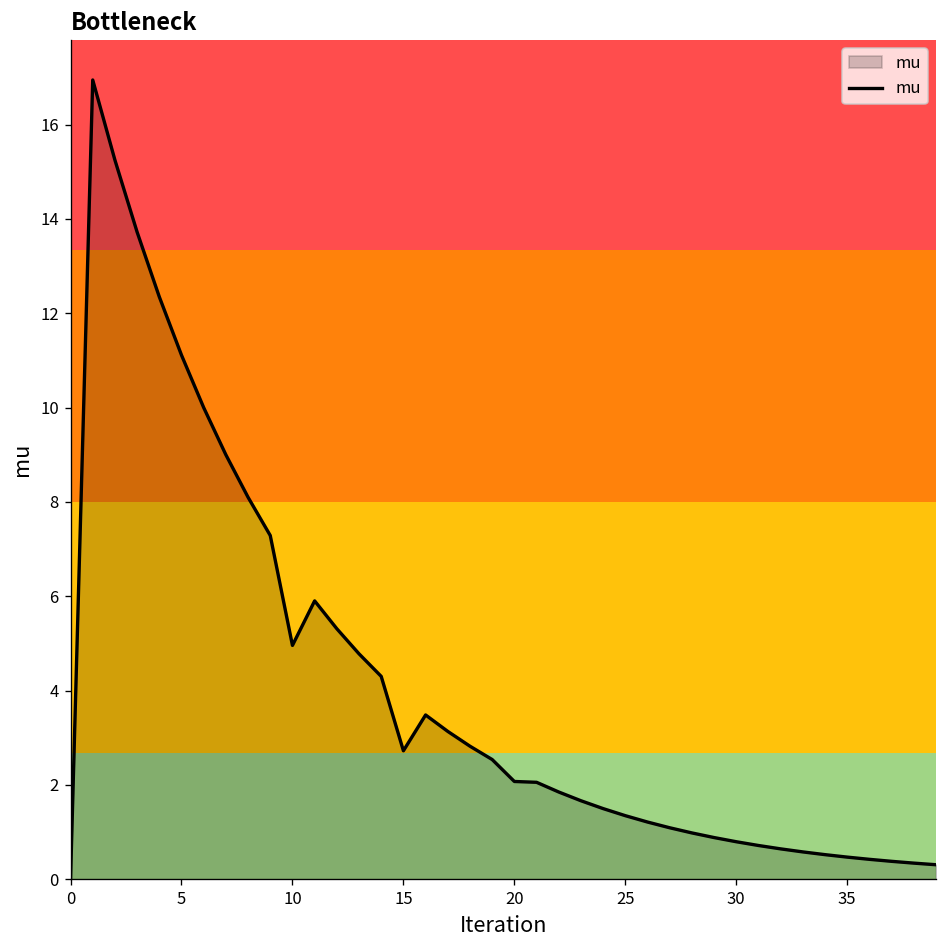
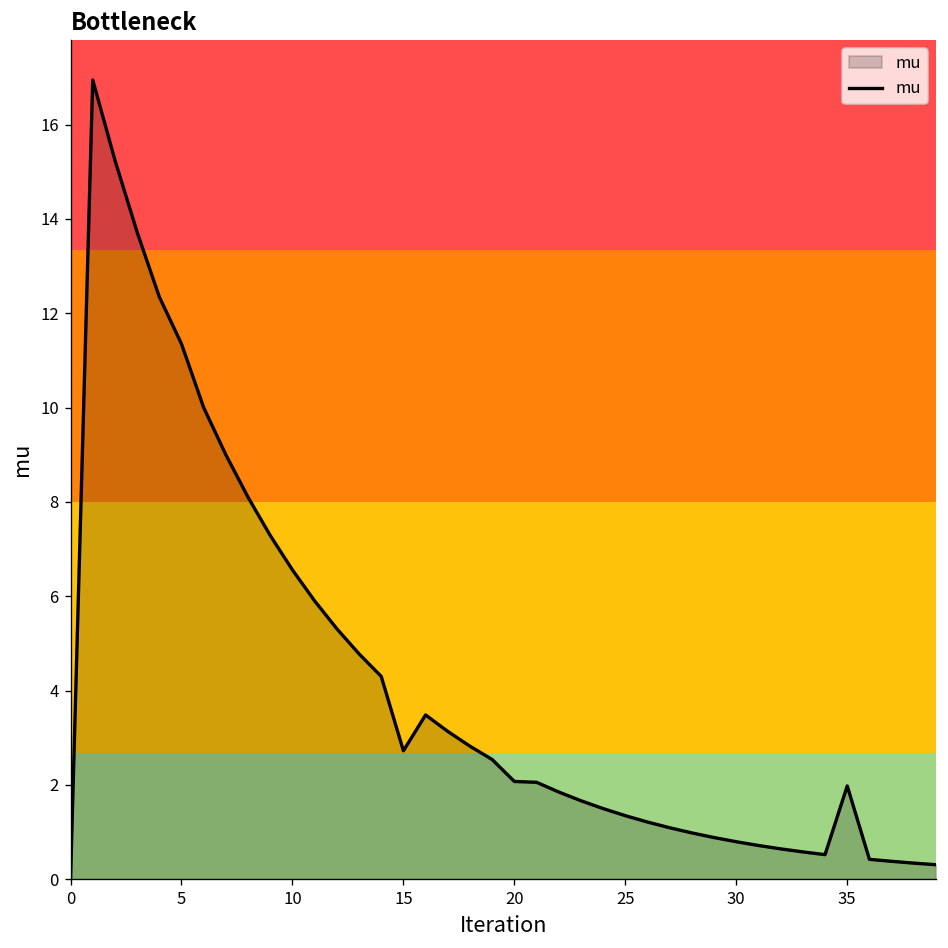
5: 11.1 -> 11.4
10: 5.0 -> 6.6
35: 0.5 -> 2.0
